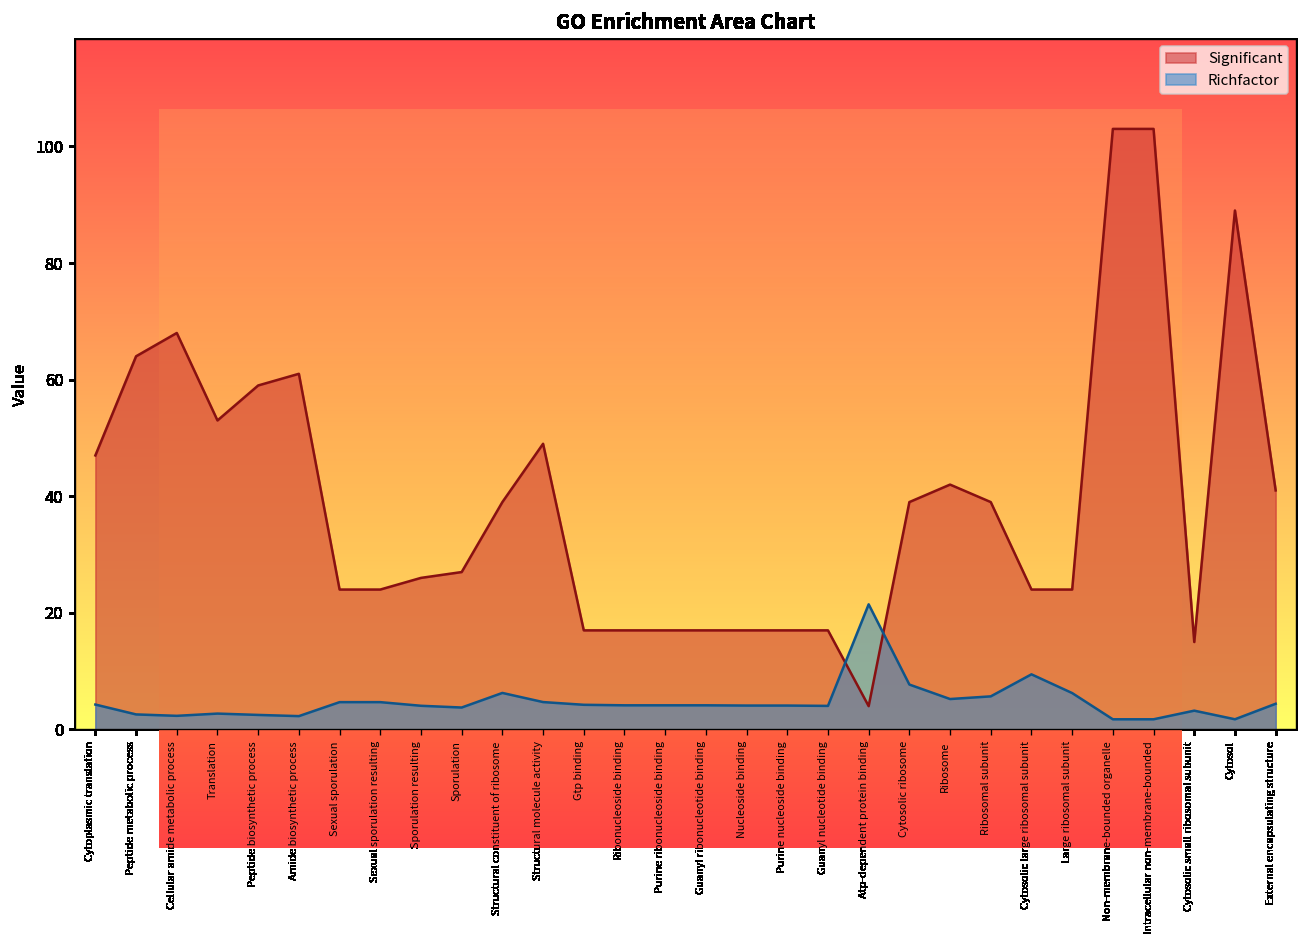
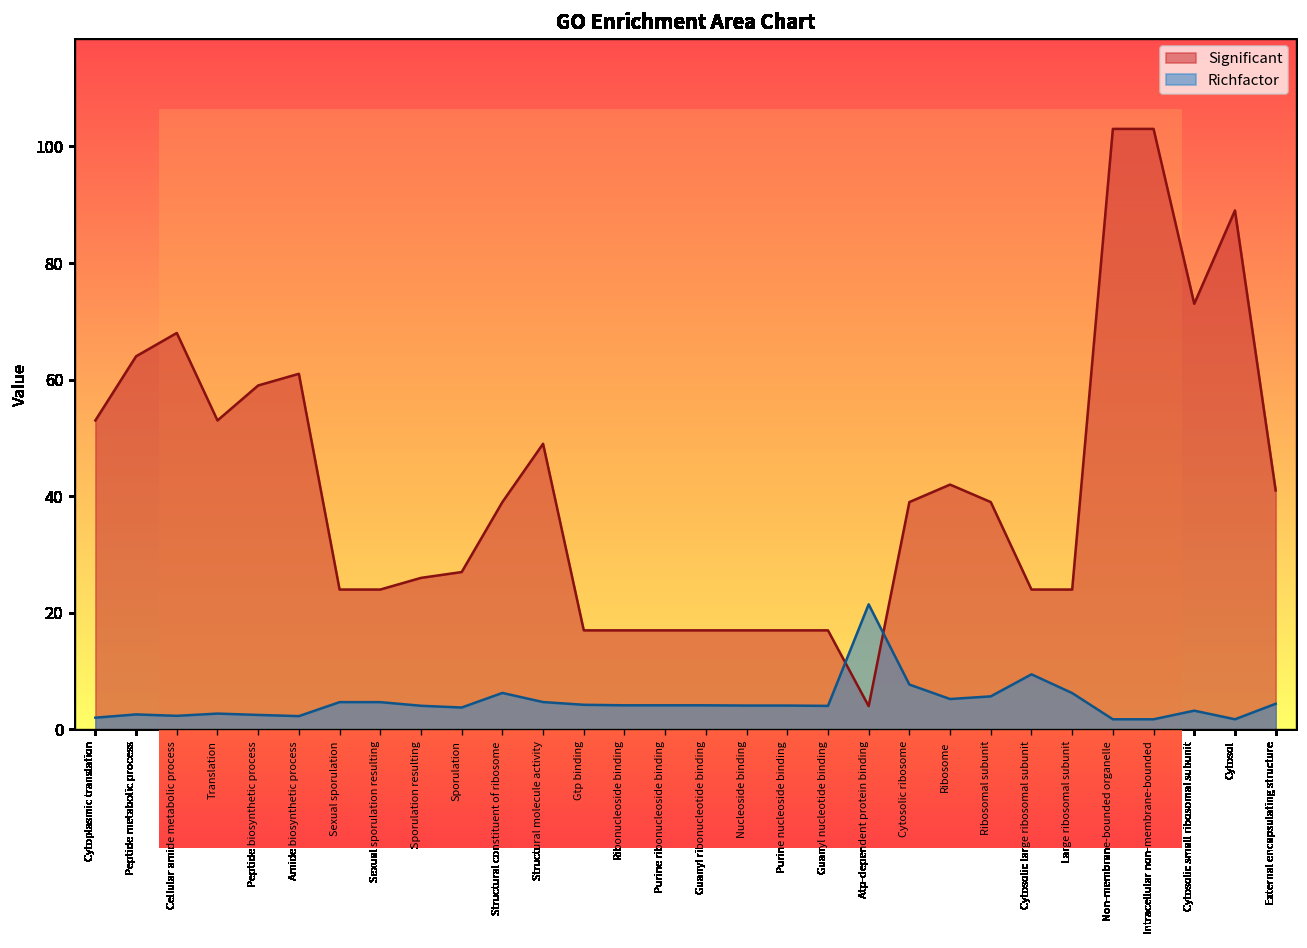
Significant, Cytoplasmic translation: 47 -> 53
Richfactor, Cytoplasmic translation: 4 -> 2
Significant, Cytosolic small ribosomal subunit: 15 -> 73
